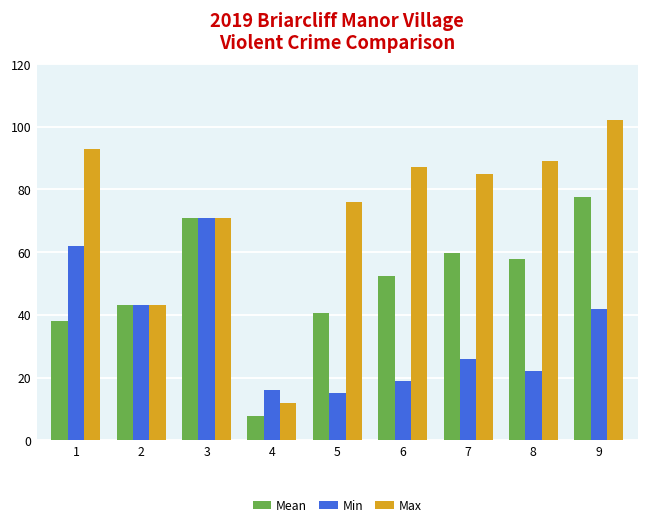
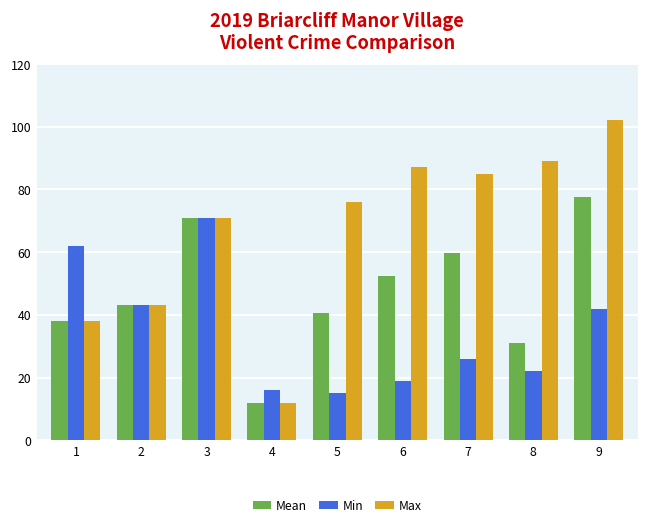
Max, 1: 93 -> 38
Mean, 4: 8 -> 12
Mean, 8: 58 -> 31
